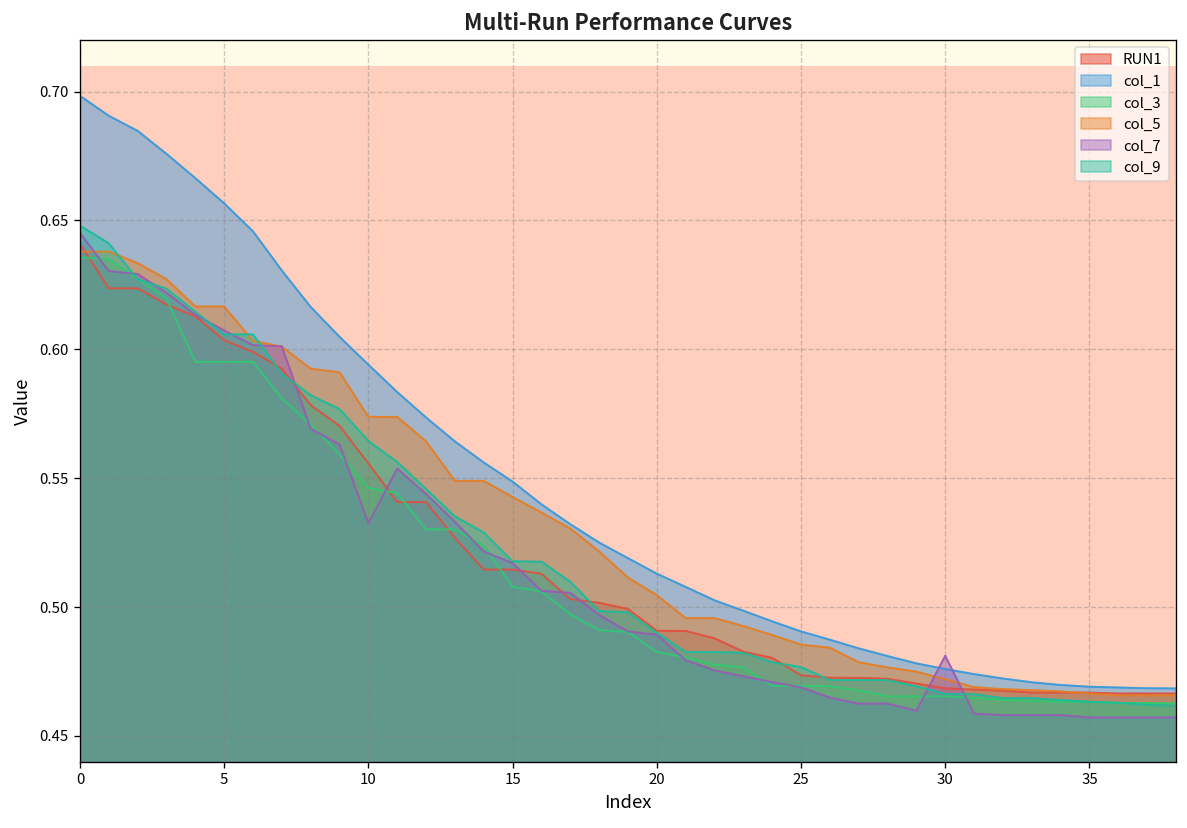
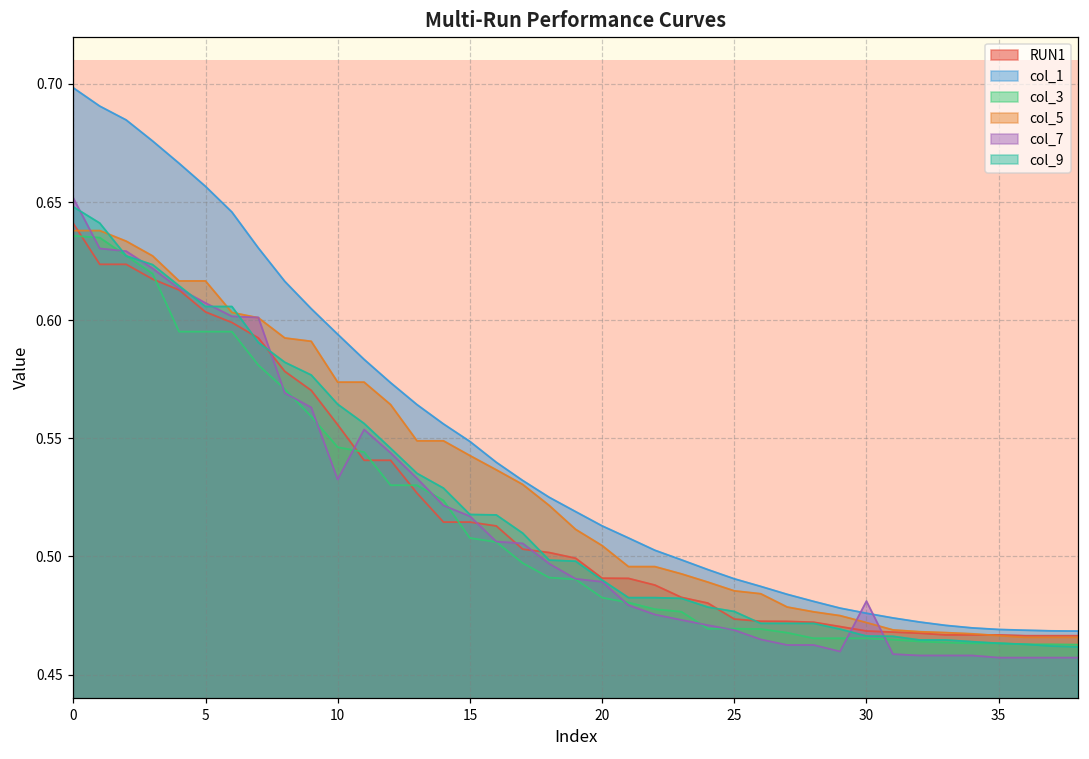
col_7, 0: 0.645 -> 0.652
